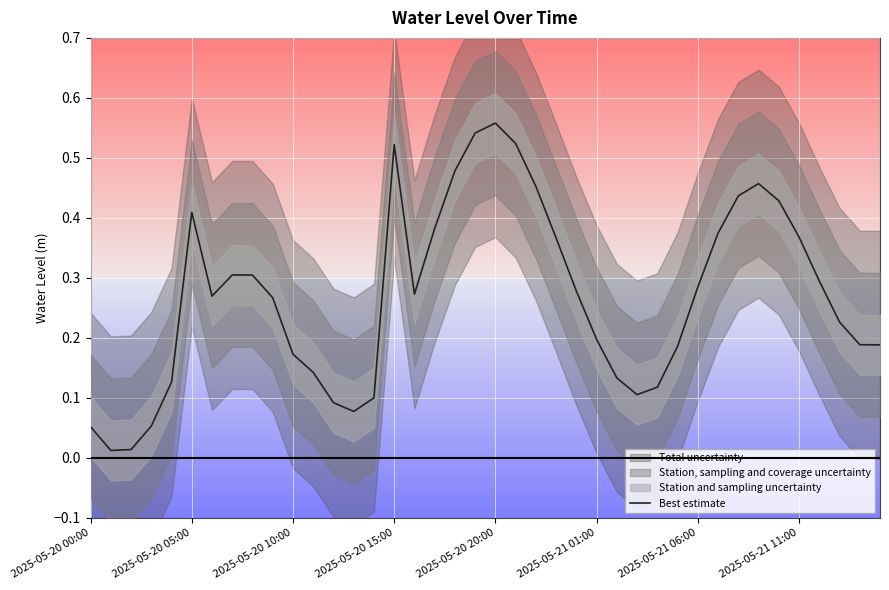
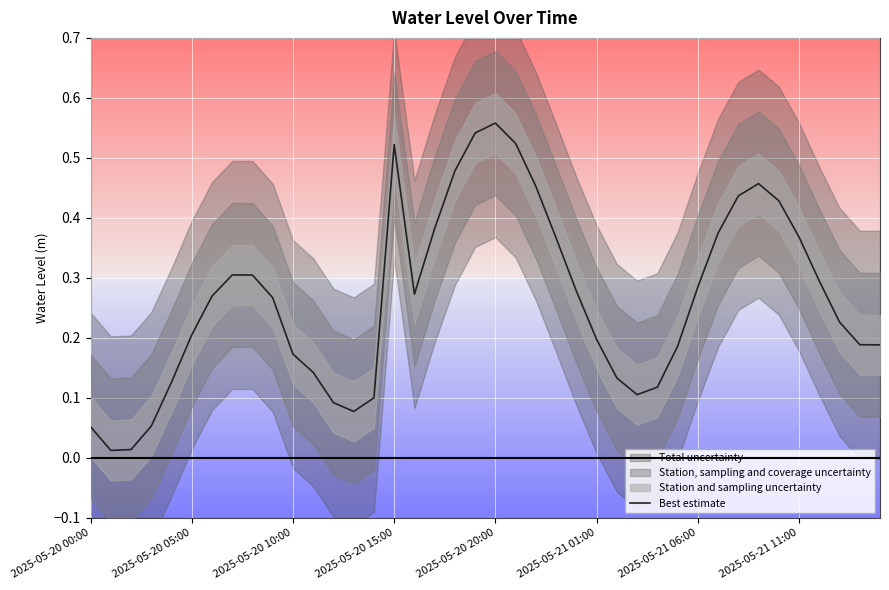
Best estimate, 2025-05-20 05:00: 0.41 -> 0.21
